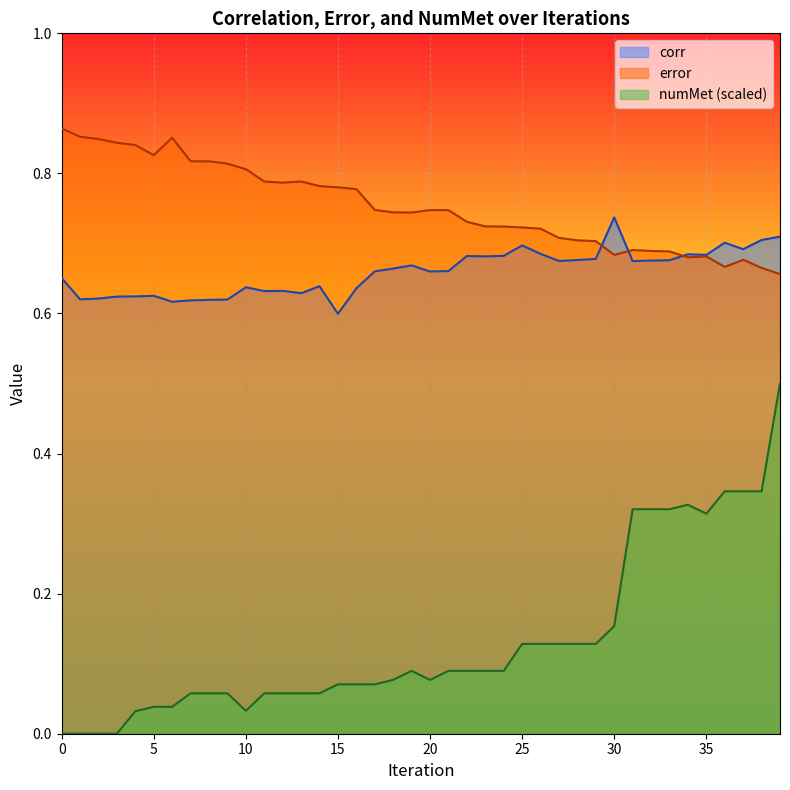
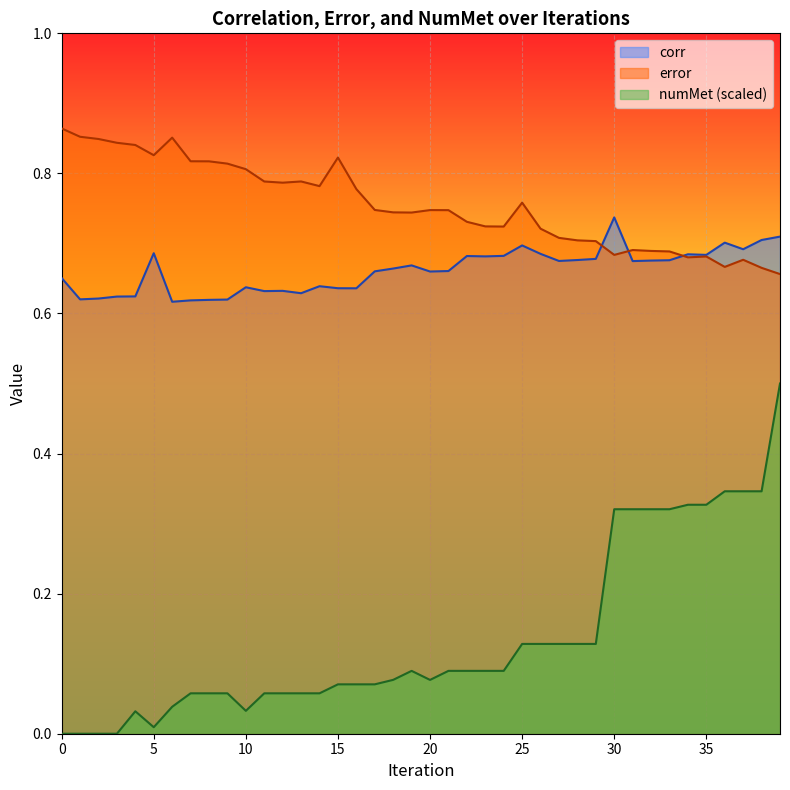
corr, 5: 0.63 -> 0.69
numMet (scaled), 5: 0.04 -> 0.01
corr, 15: 0.60 -> 0.64
error, 15: 0.78 -> 0.82
error, 25: 0.72 -> 0.76
numMet (scaled), 30: 0.15 -> 0.32
numMet (scaled), 35: 0.31 -> 0.33
